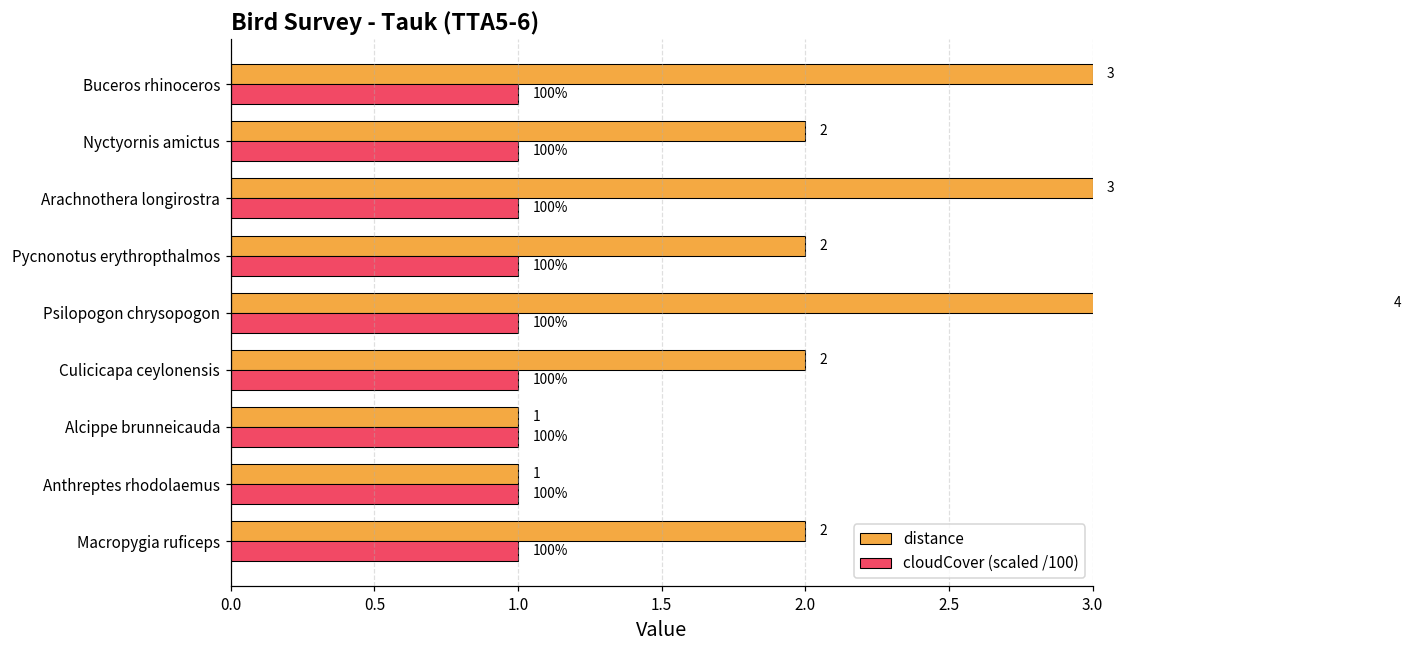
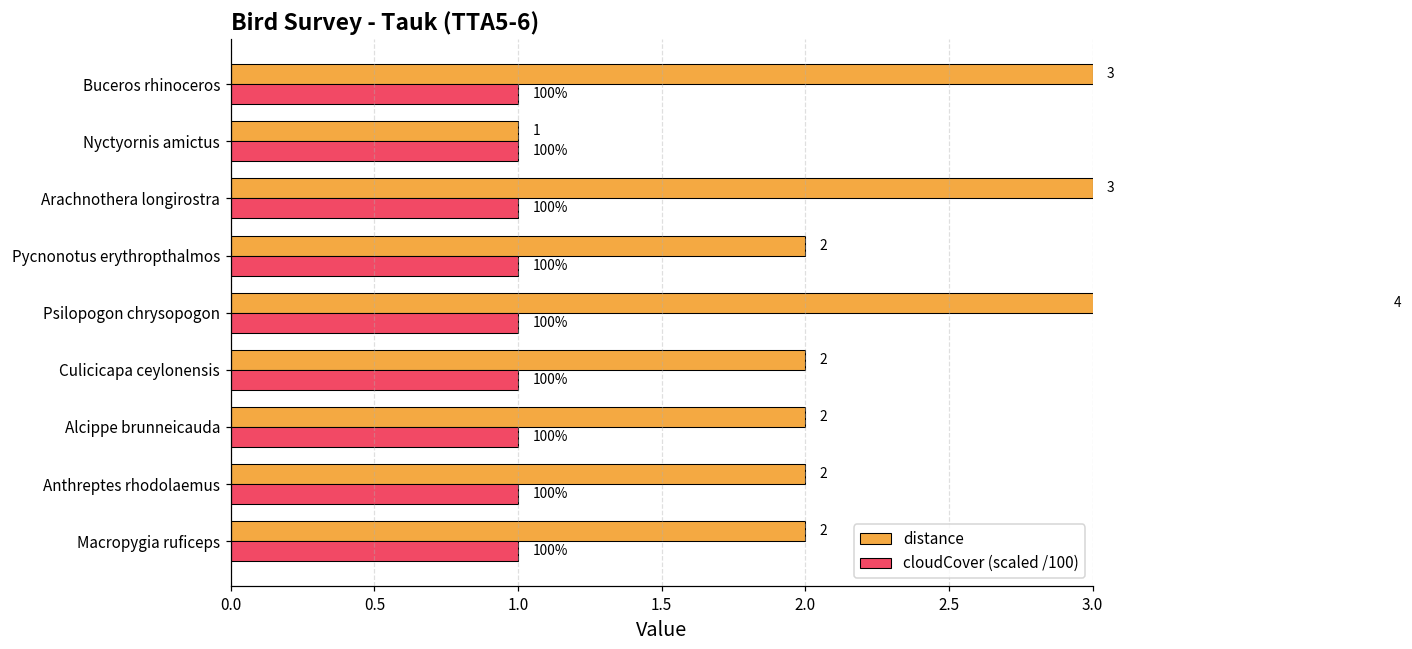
distance, Nyctyornis amictus: 2 -> 1
distance, Alcippe brunneicauda: 1 -> 2
distance, Anthreptes rhodolaemus: 1 -> 2
